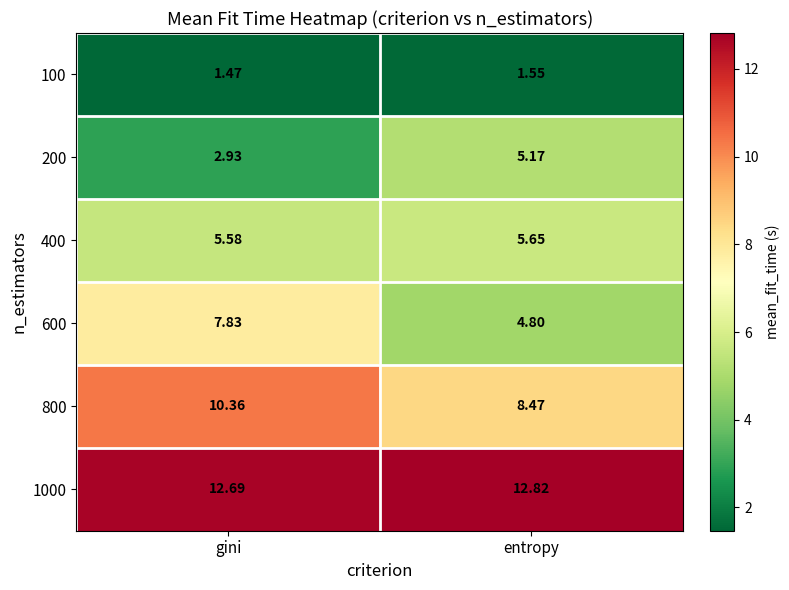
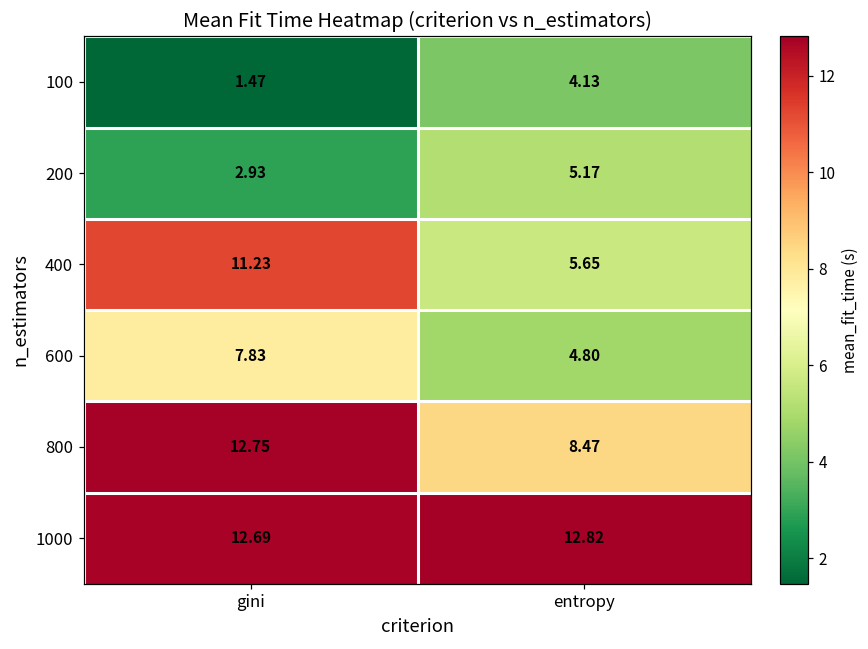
100, entropy: 1.55 -> 4.13
400, gini: 5.58 -> 11.23
800, gini: 10.36 -> 12.75
